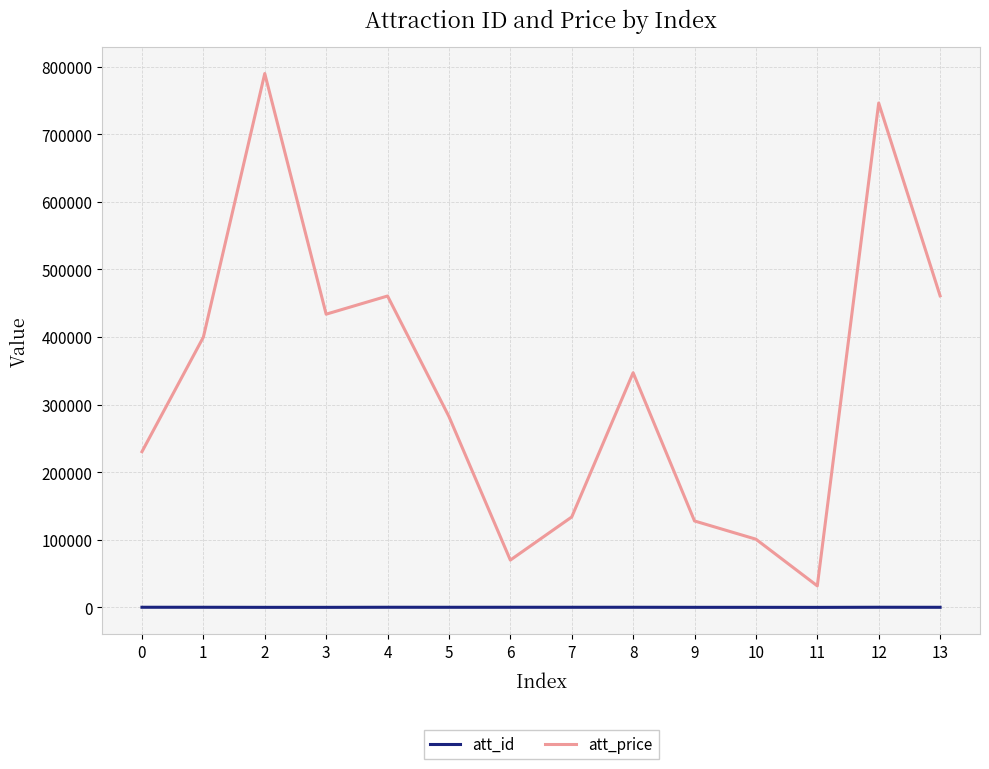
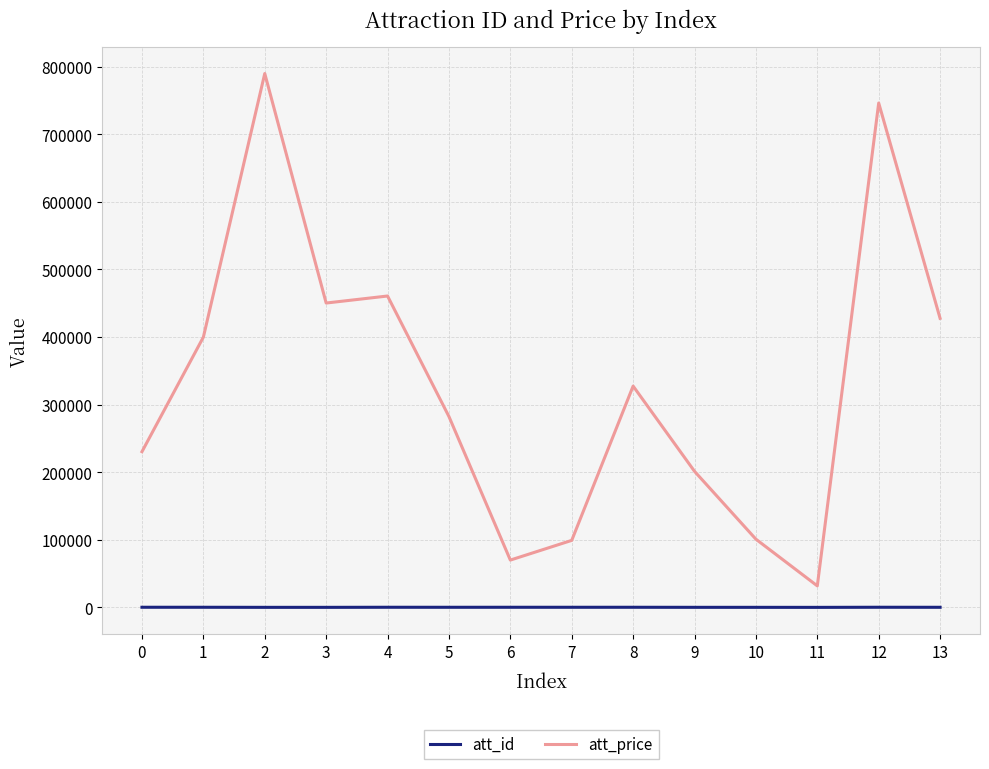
att_price, 3: 430000 -> 450000
att_price, 7: 130000 -> 100000
att_price, 8: 350000 -> 330000
att_price, 9: 130000 -> 200000
att_price, 13: 460000 -> 430000
